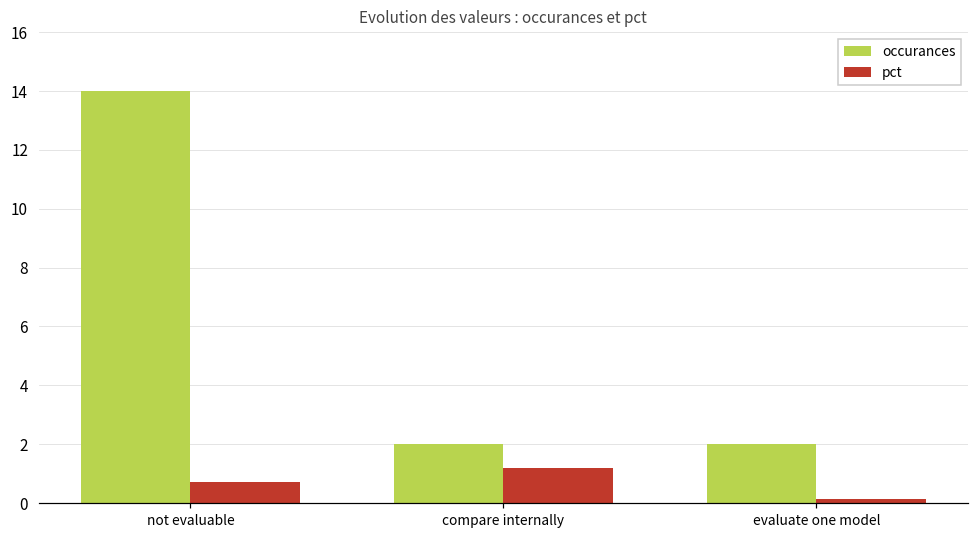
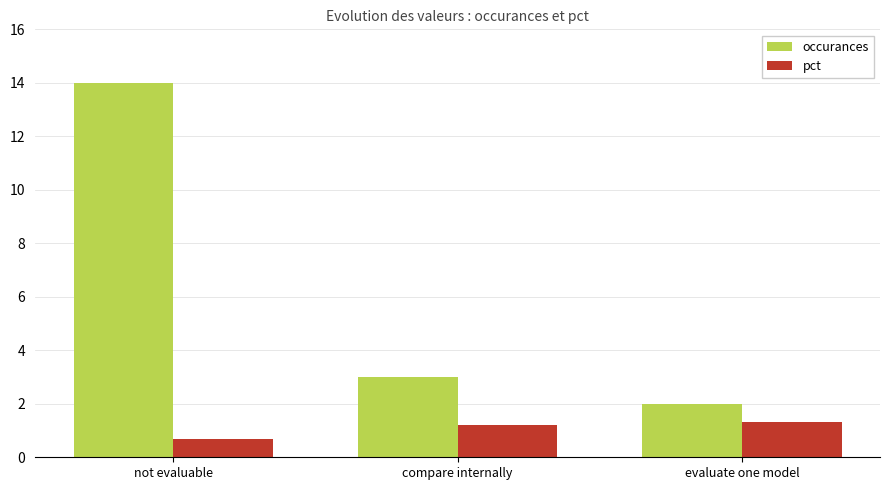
occurances, compare internally: 2 -> 3
pct, evaluate one model: 0.2 -> 1.3
